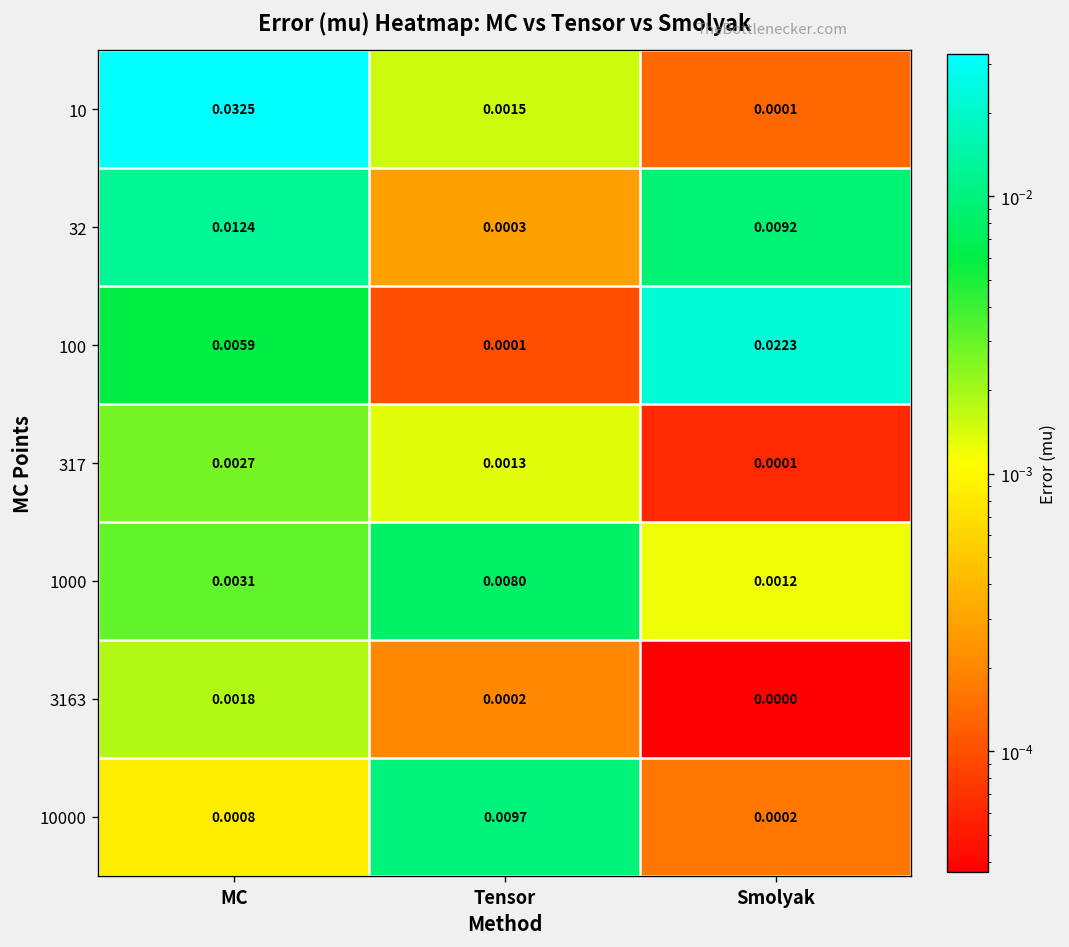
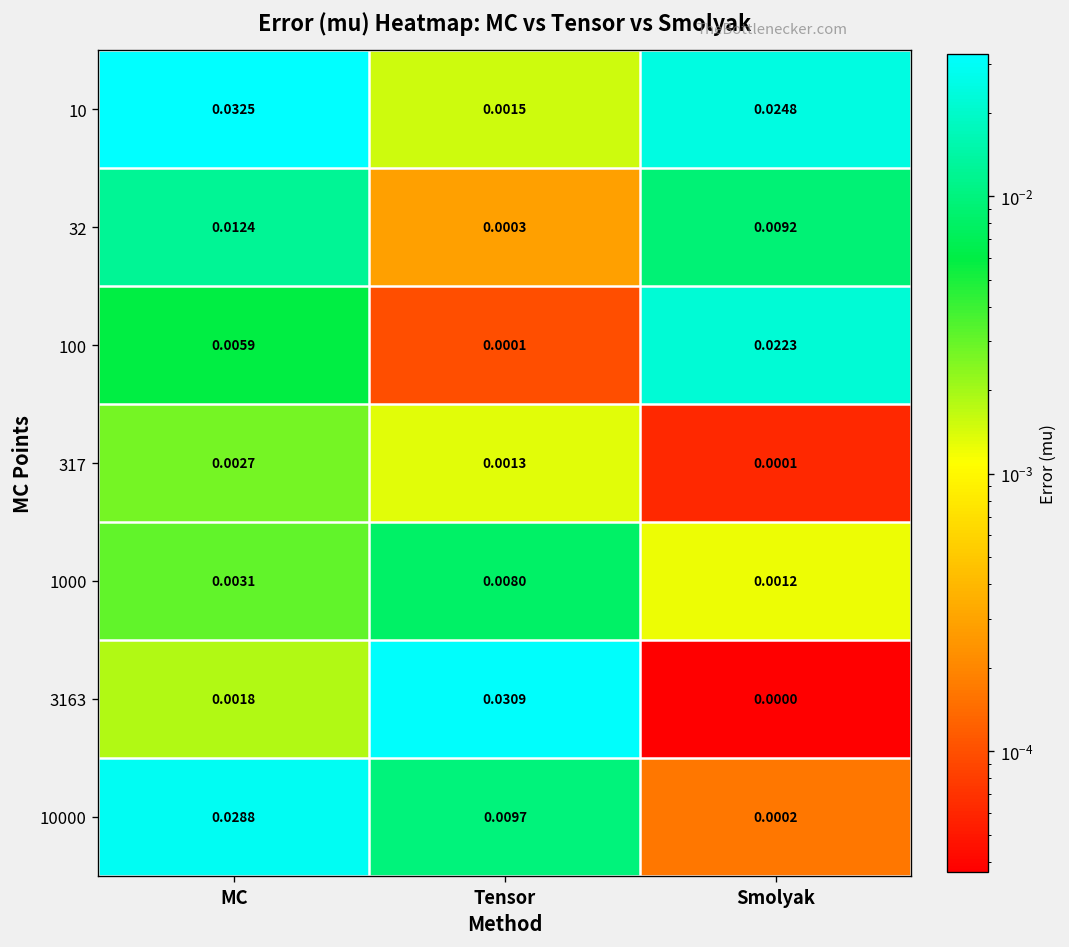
10, Smolyak: 0.0001 -> 0.0248
3163, Tensor: 0.0002 -> 0.0309
10000, MC: 0.0008 -> 0.0288
